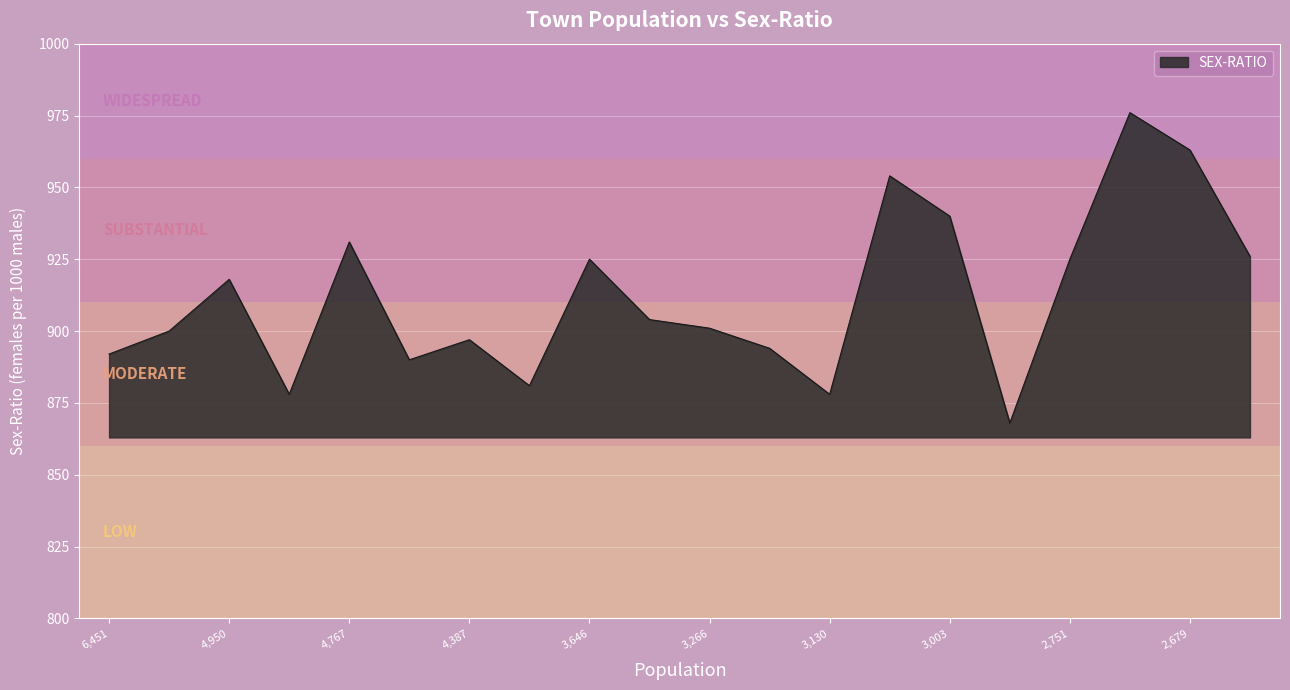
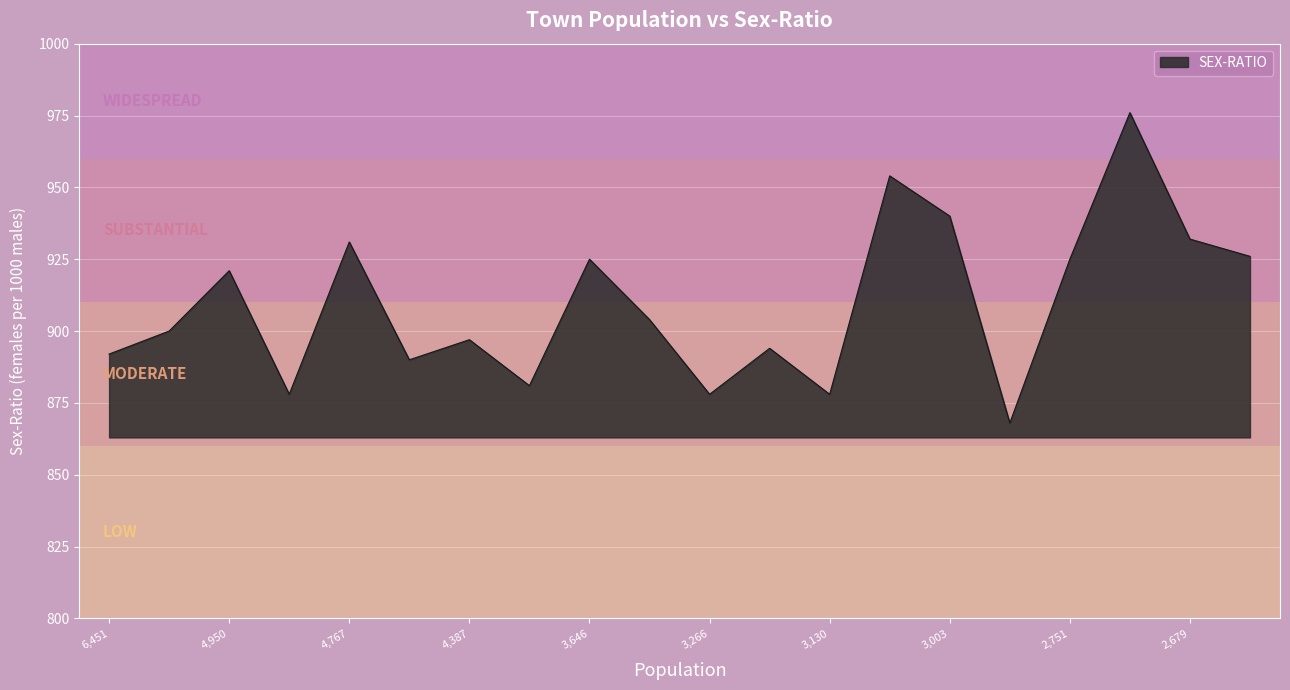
4,950: 918 -> 921
3,266: 901 -> 878
2,679: 963 -> 932
